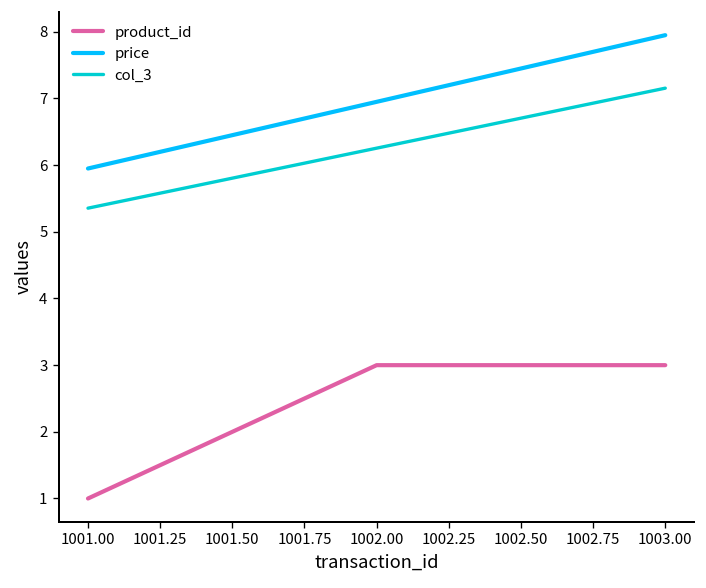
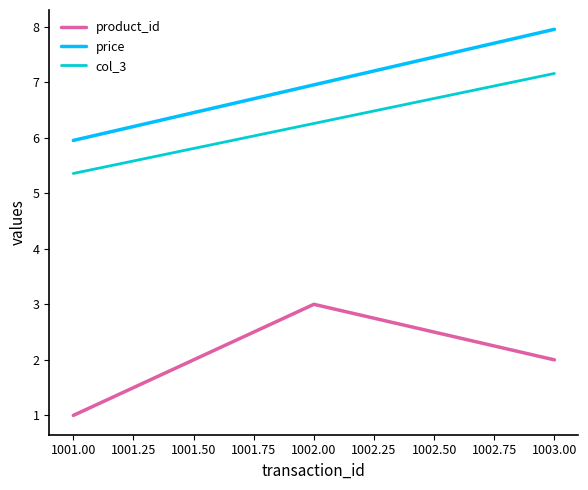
product_id, 1003.00: 3 -> 2
